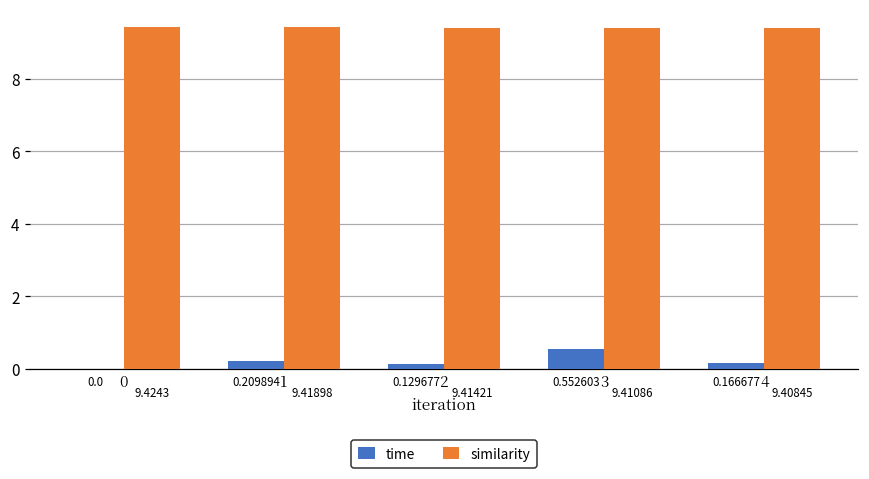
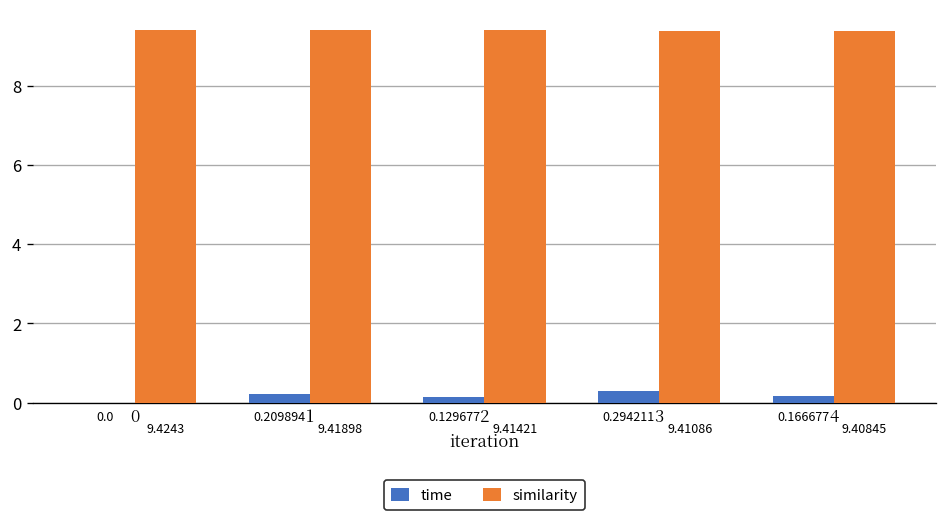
time, 3: 0.552603 -> 0.294211
